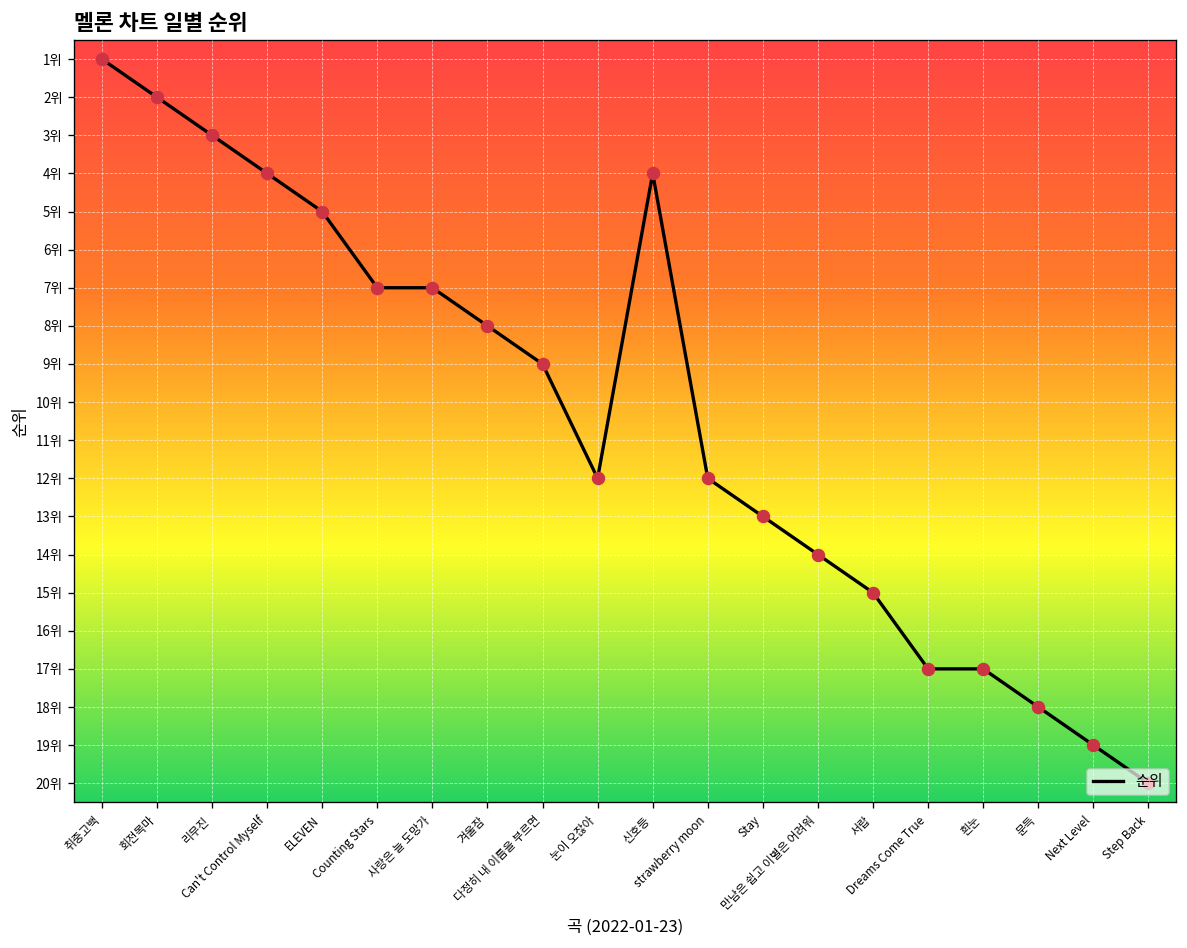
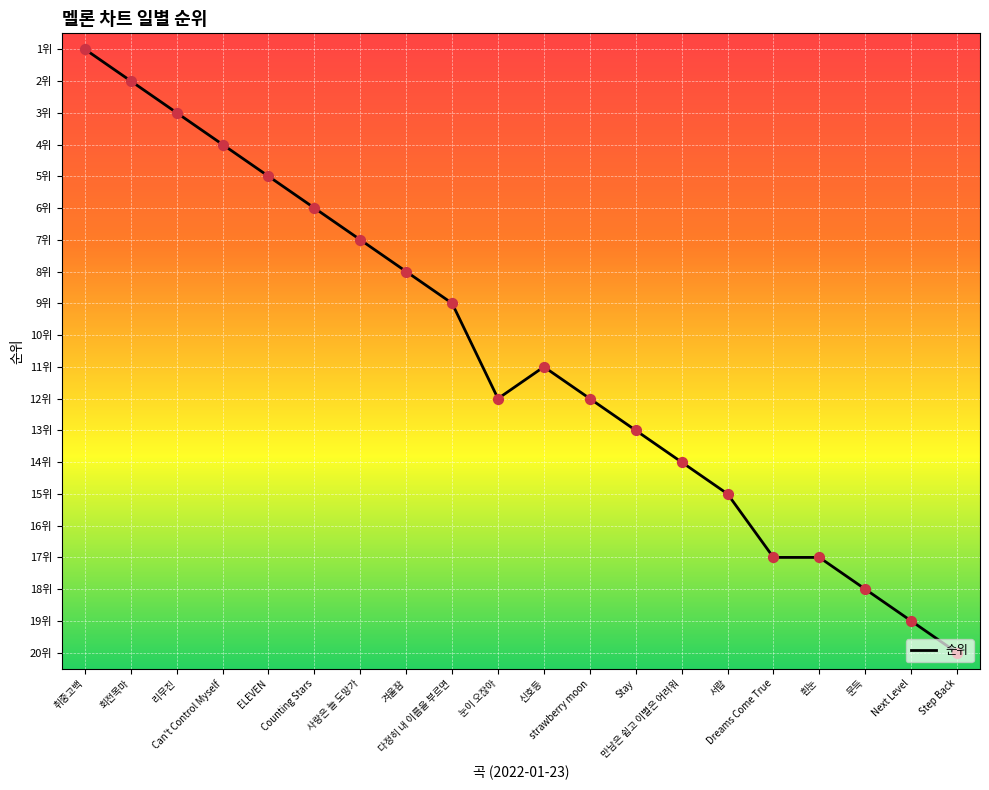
Counting Stars: 7위 -> 6위
신호등: 4위 -> 11위
